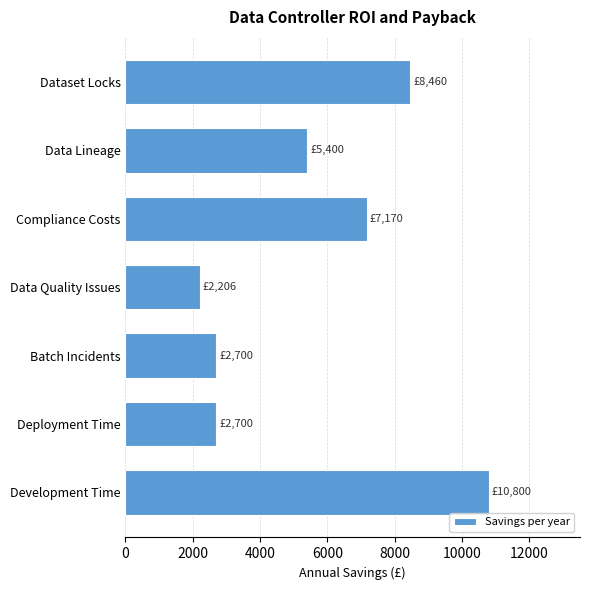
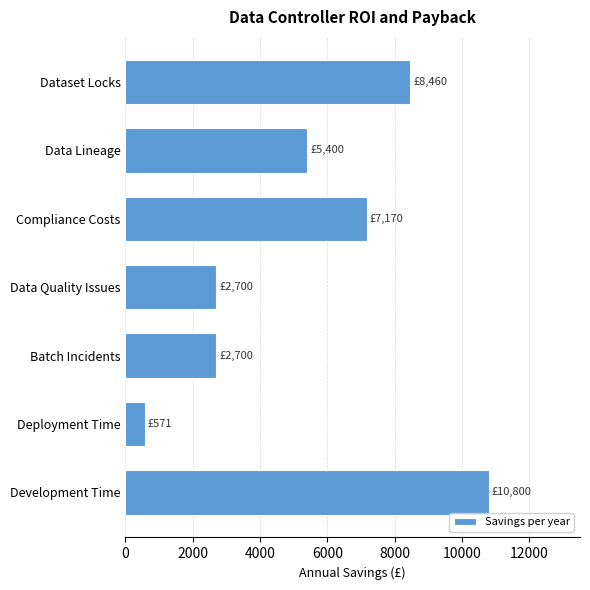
Data Quality Issues: £2,206 -> £2,700
Deployment Time: £2,700 -> £571
